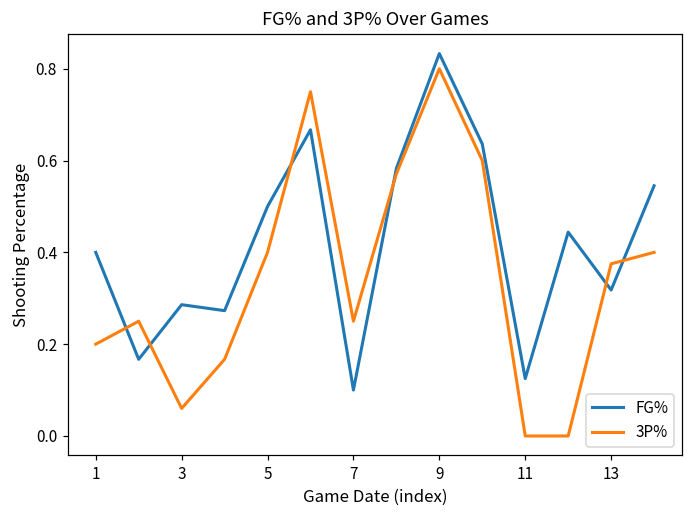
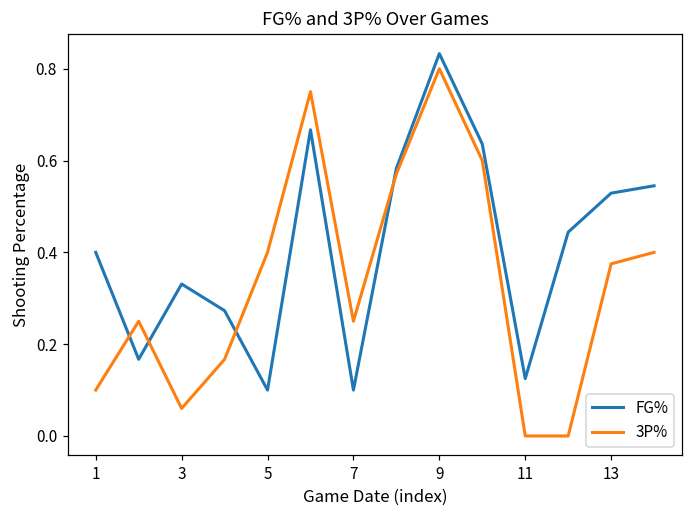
3P%, 1: 0.2 -> 0.1
FG%, 3: 0.29 -> 0.33
FG%, 5: 0.5 -> 0.1
FG%, 13: 0.32 -> 0.53
